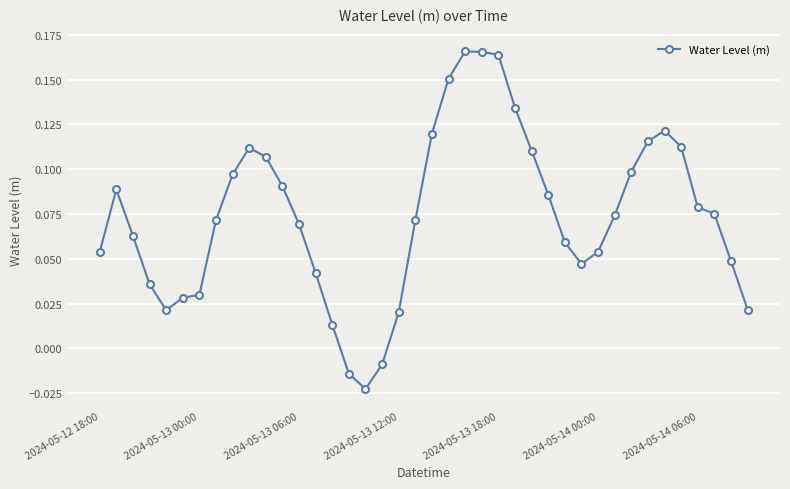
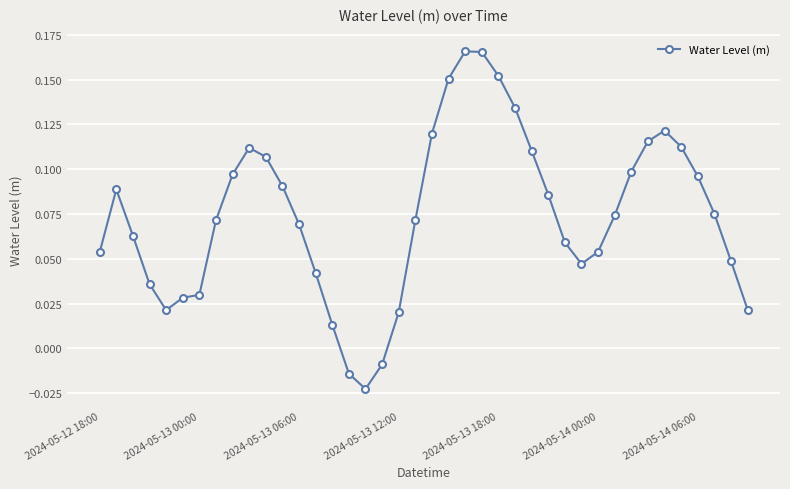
2024-05-13 18:00: 0.164 -> 0.152
2024-05-14 06:00: 0.079 -> 0.096
